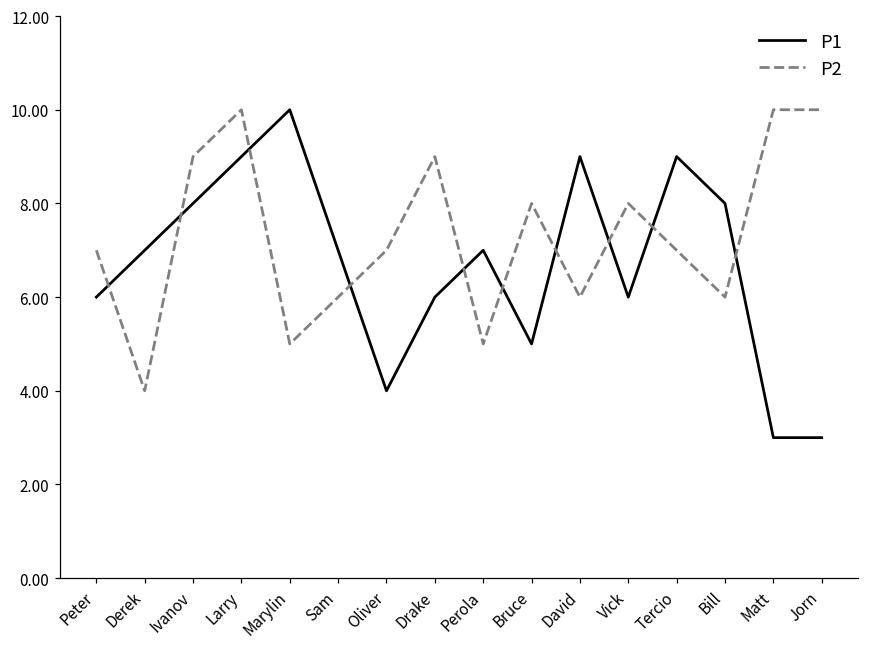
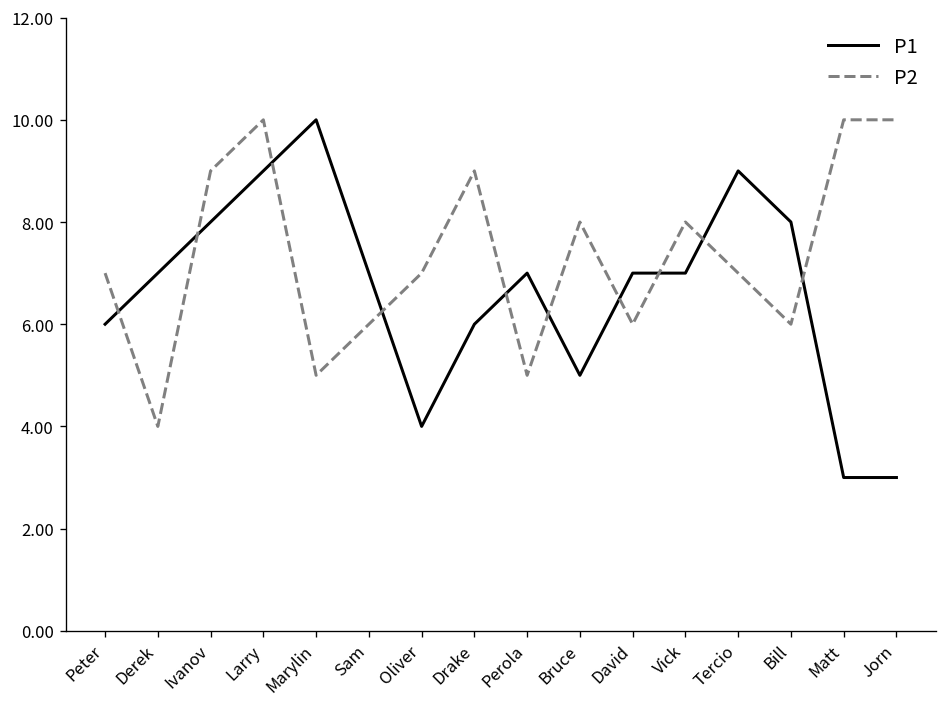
P1, David: 9 -> 7
P1, Vick: 6 -> 7
